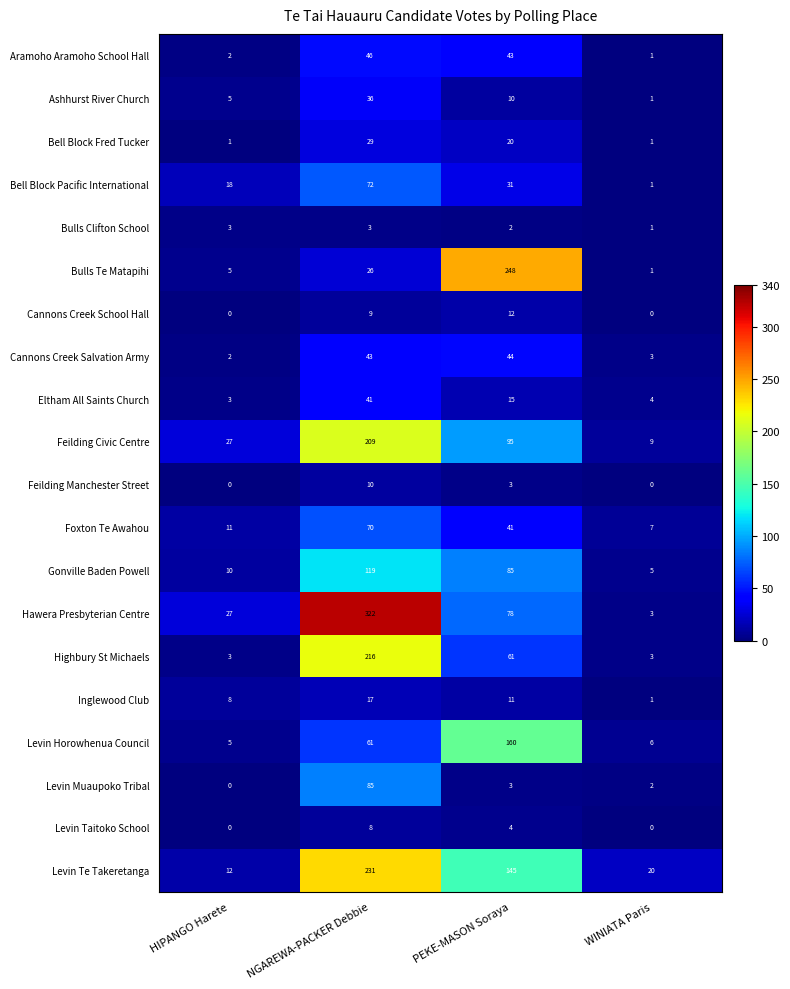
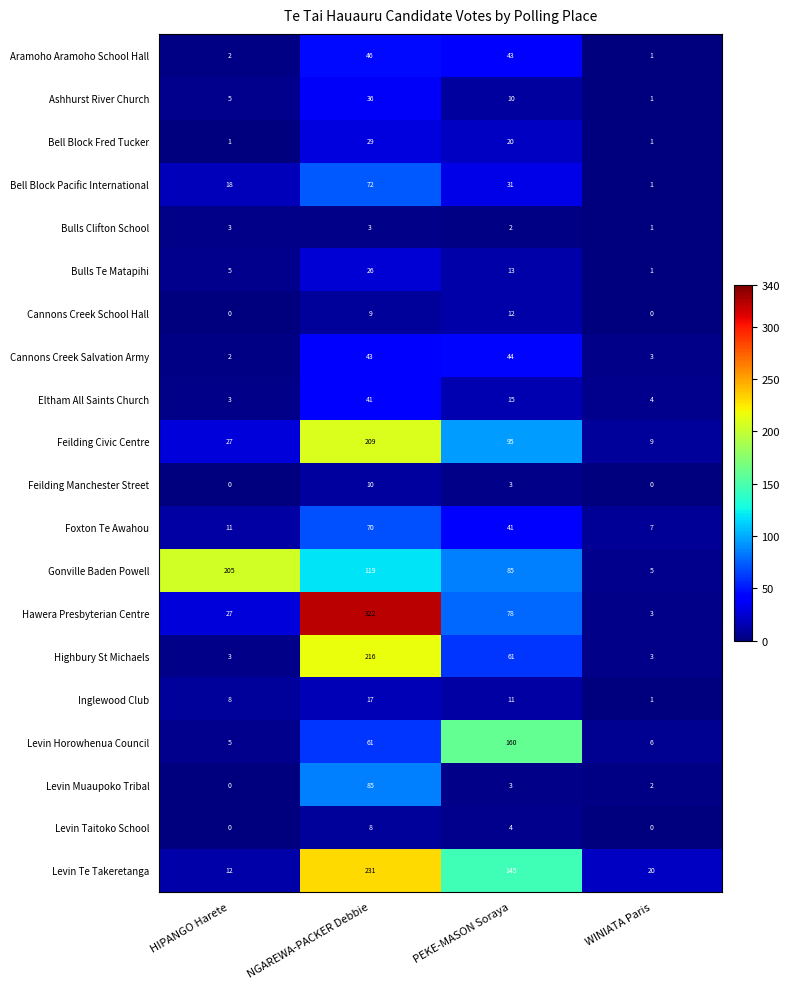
Bulls Te Matapihi, PEKE-MASON Soraya: 248 -> 13
Gonville Baden Powell, HIPANGO Harete: 10 -> 205
